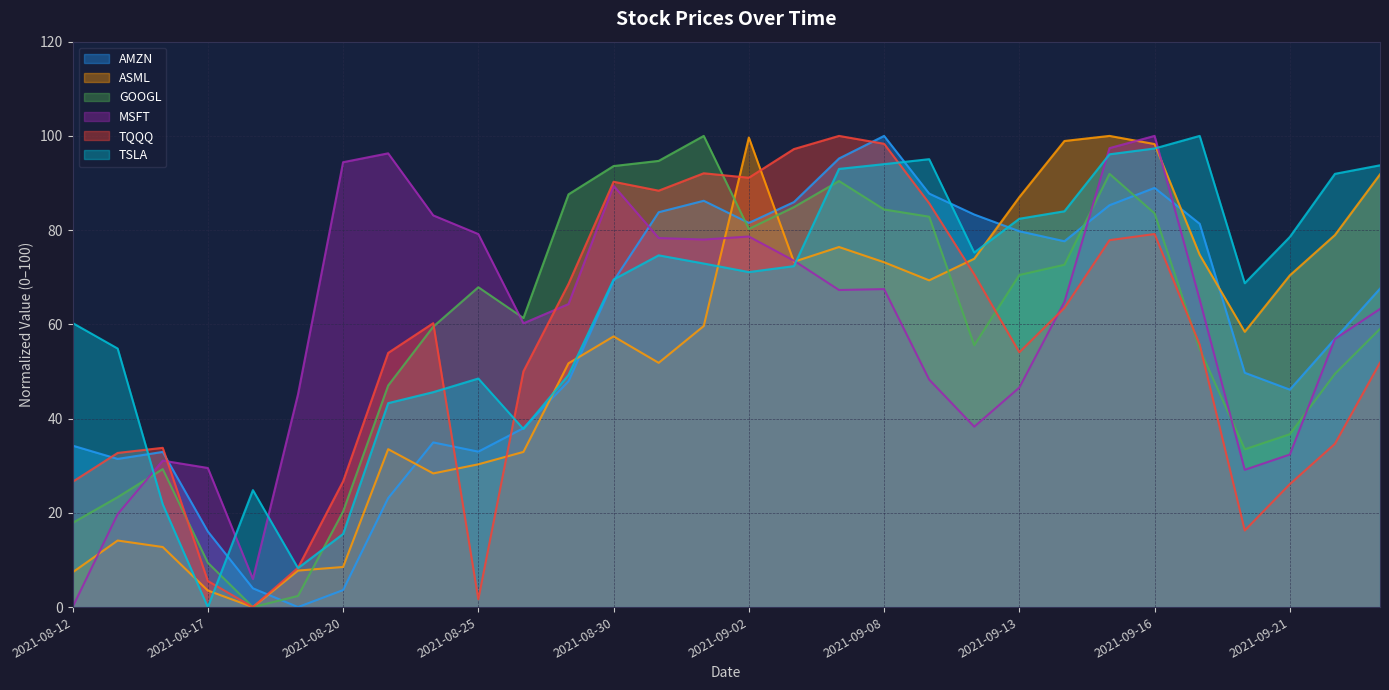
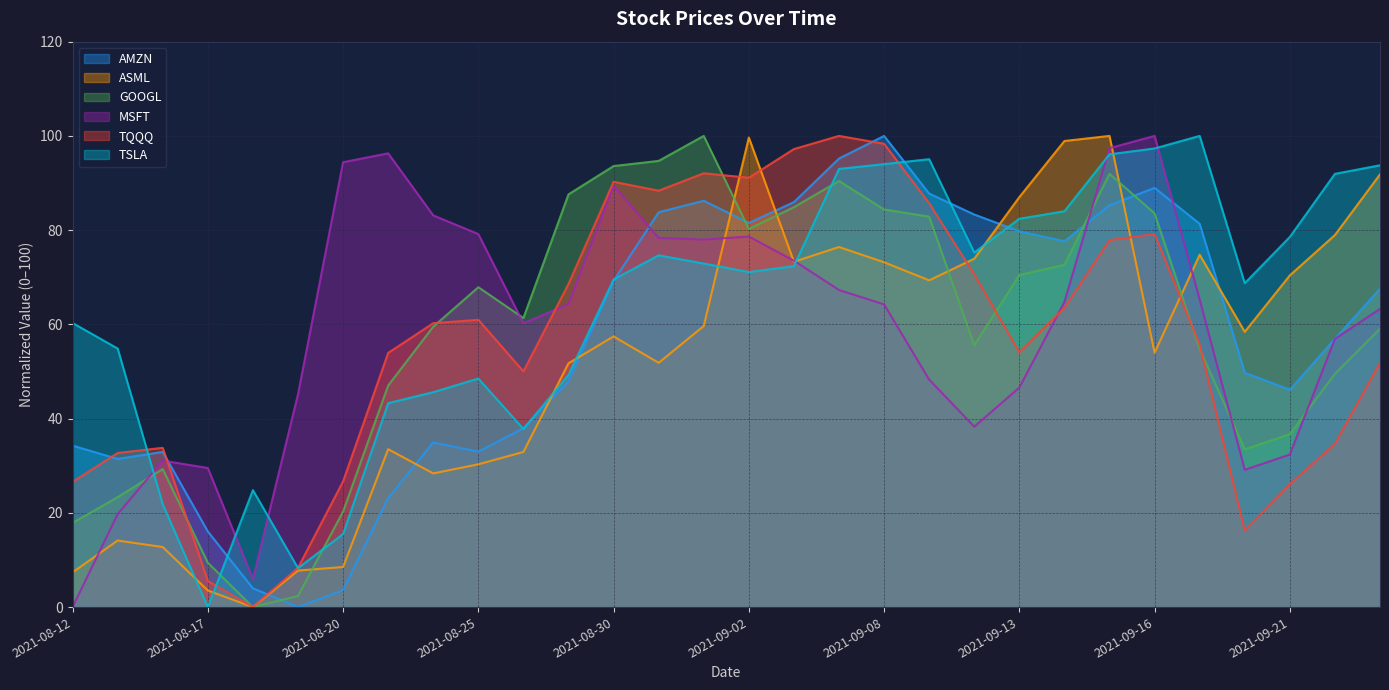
TQQQ, 2021-08-25: 2 -> 61
MSFT, 2021-09-08: 67 -> 64
ASML, 2021-09-16: 98 -> 54
